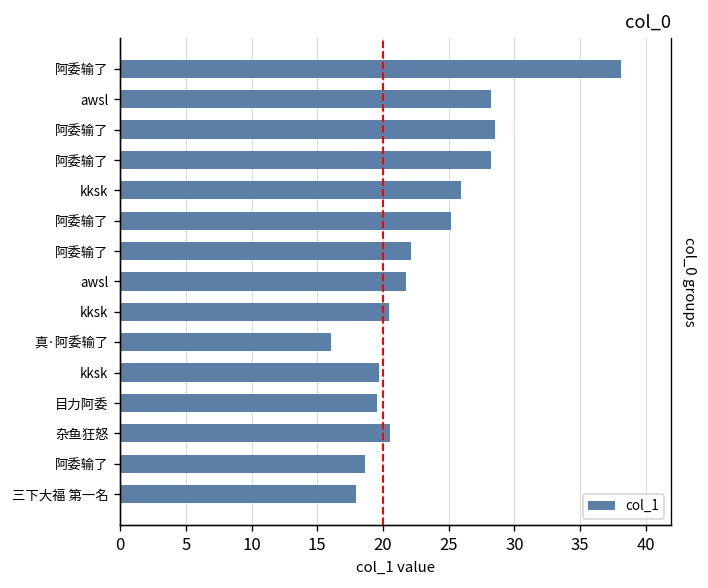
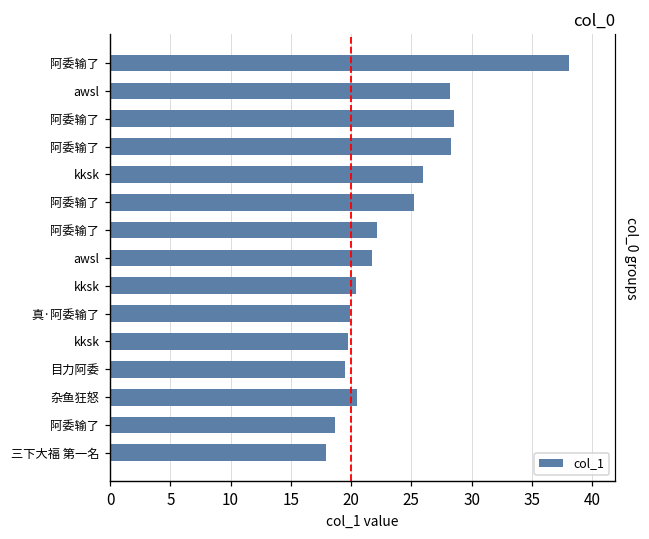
真·阿委输了: 16.0 -> 19.9
